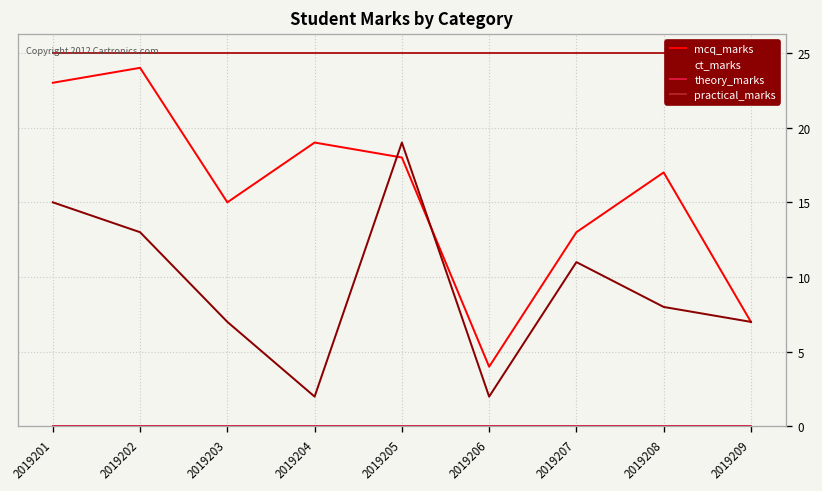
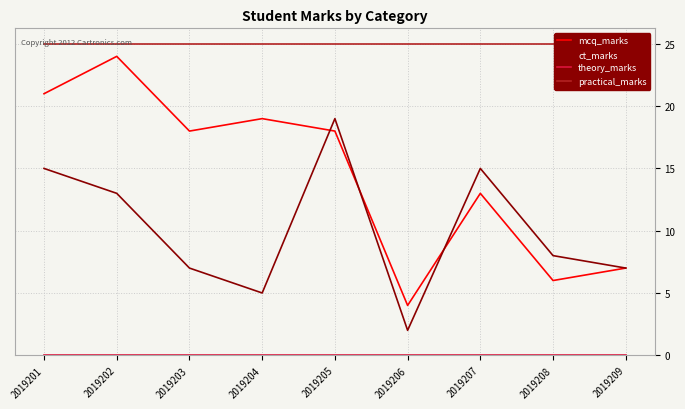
mcq_marks, 2019201: 23 -> 21
mcq_marks, 2019203: 15 -> 18
ct_marks, 2019204: 2 -> 5
ct_marks, 2019207: 11 -> 15
mcq_marks, 2019208: 17 -> 6
